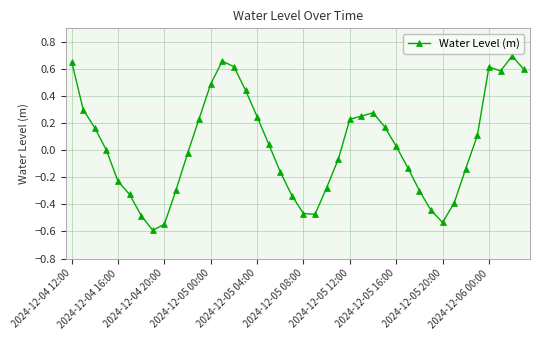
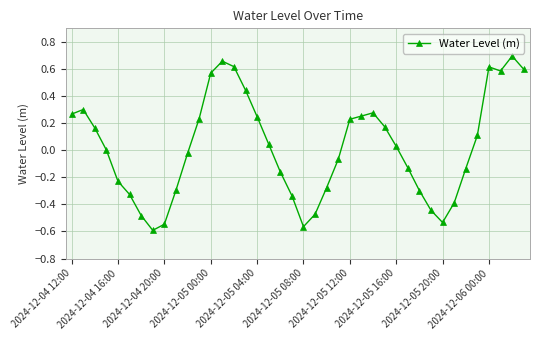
2024-12-04 12:00: 0.65 -> 0.27
2024-12-05 00:00: 0.49 -> 0.57
2024-12-05 08:00: -0.47 -> -0.56
